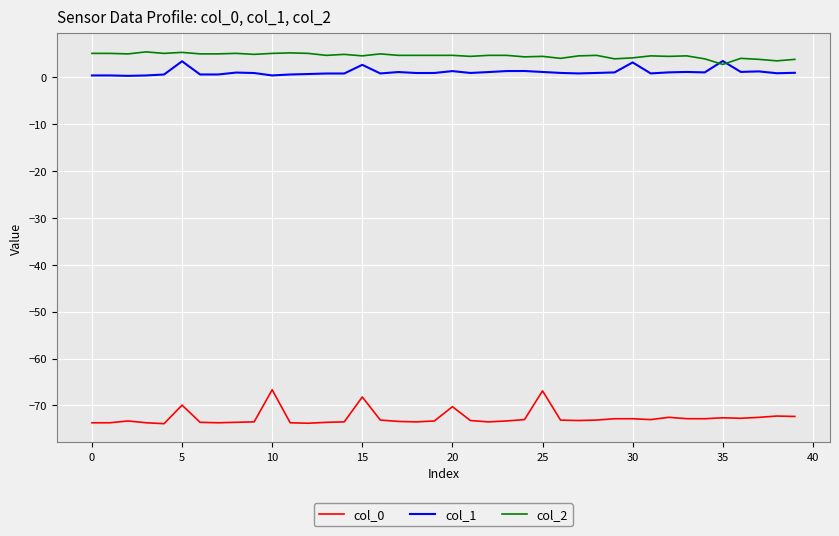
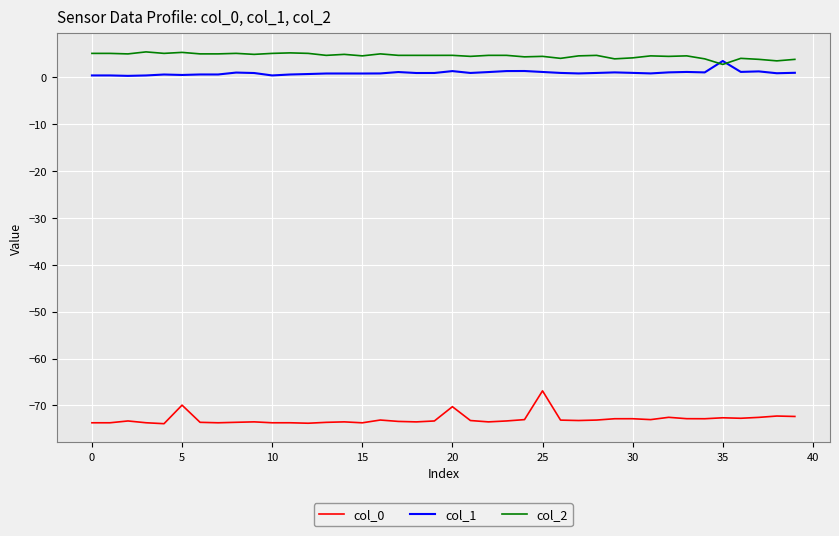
col_1, 5: 3 -> 0
col_0, 10: -67 -> -74
col_0, 15: -68 -> -74
col_1, 15: 3 -> 1
col_1, 30: 3 -> 1
